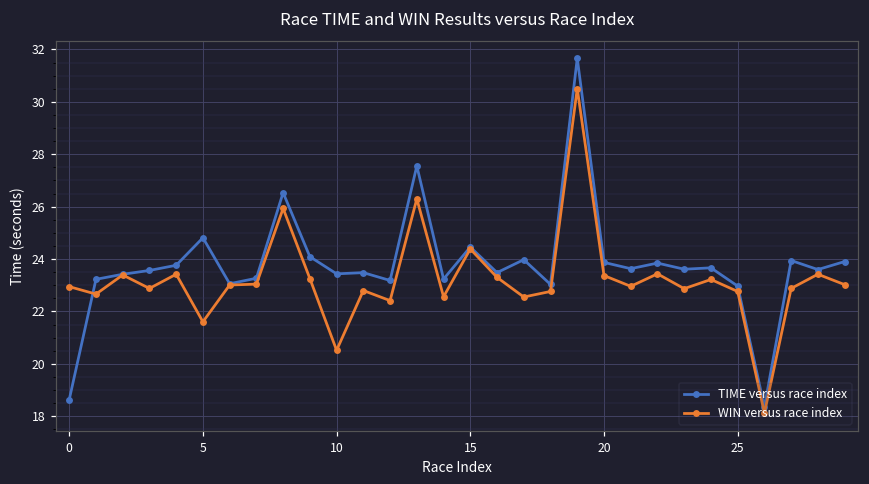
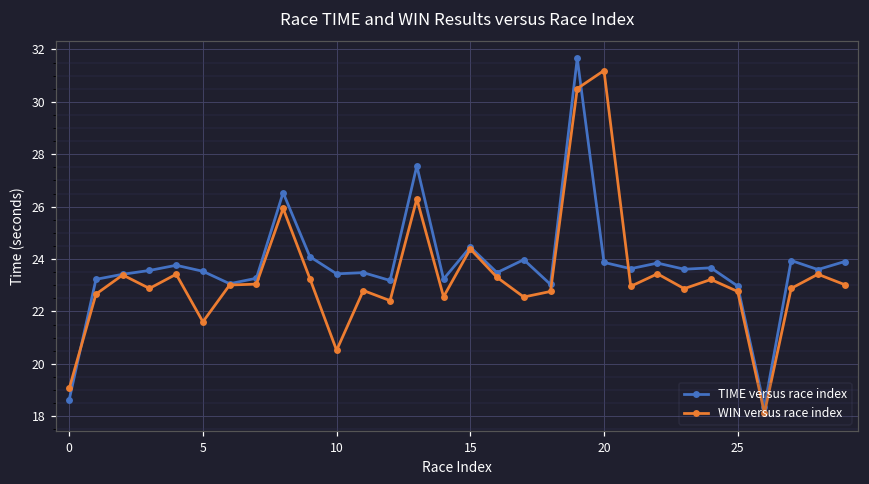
WIN versus race index, 0: 22.9 -> 19.1
TIME versus race index, 5: 24.8 -> 23.5
WIN versus race index, 20: 23.4 -> 31.2
